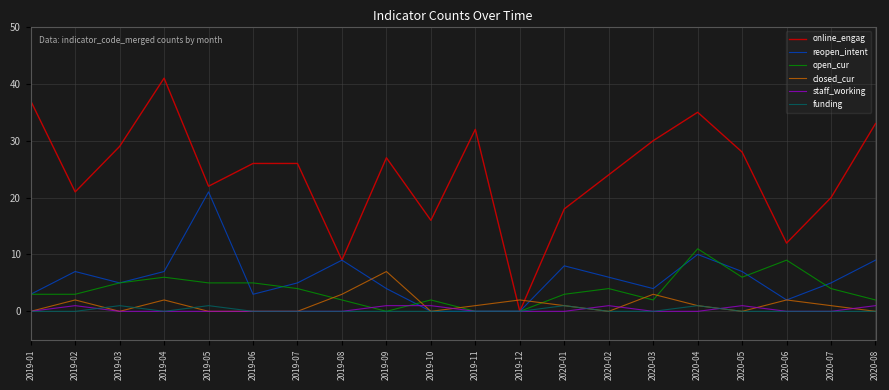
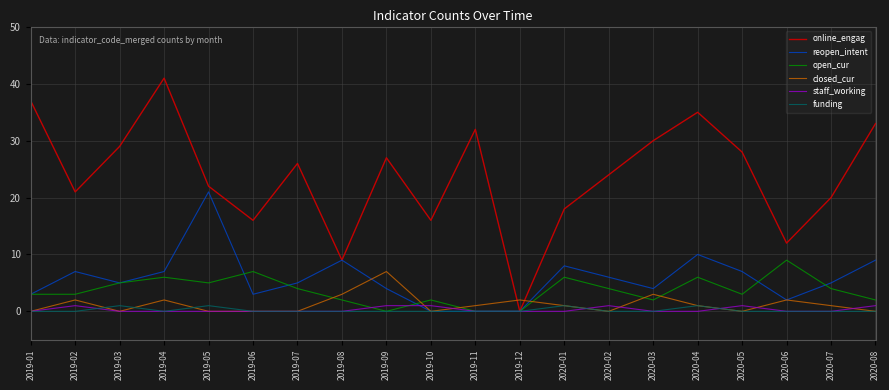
online_engag, 2019-06: 26 -> 16
open_cur, 2019-06: 5 -> 7
open_cur, 2020-01: 3 -> 6
open_cur, 2020-04: 11 -> 6
open_cur, 2020-05: 6 -> 3
